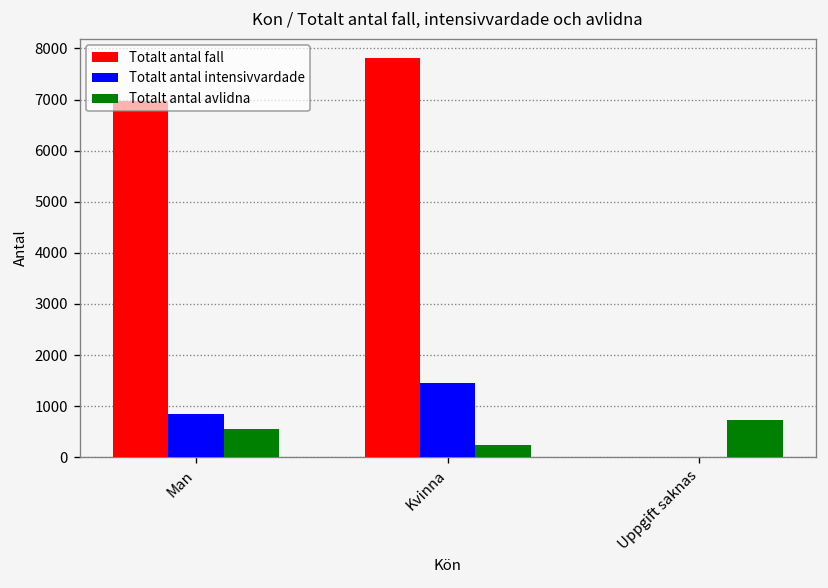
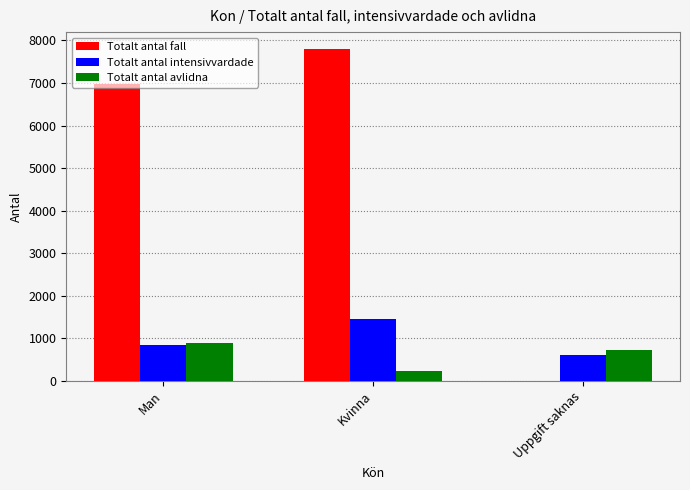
Totalt antal avlidna, Man: 600 -> 900
Totalt antal intensivvardade, Uppgift saknas: 0 -> 600
